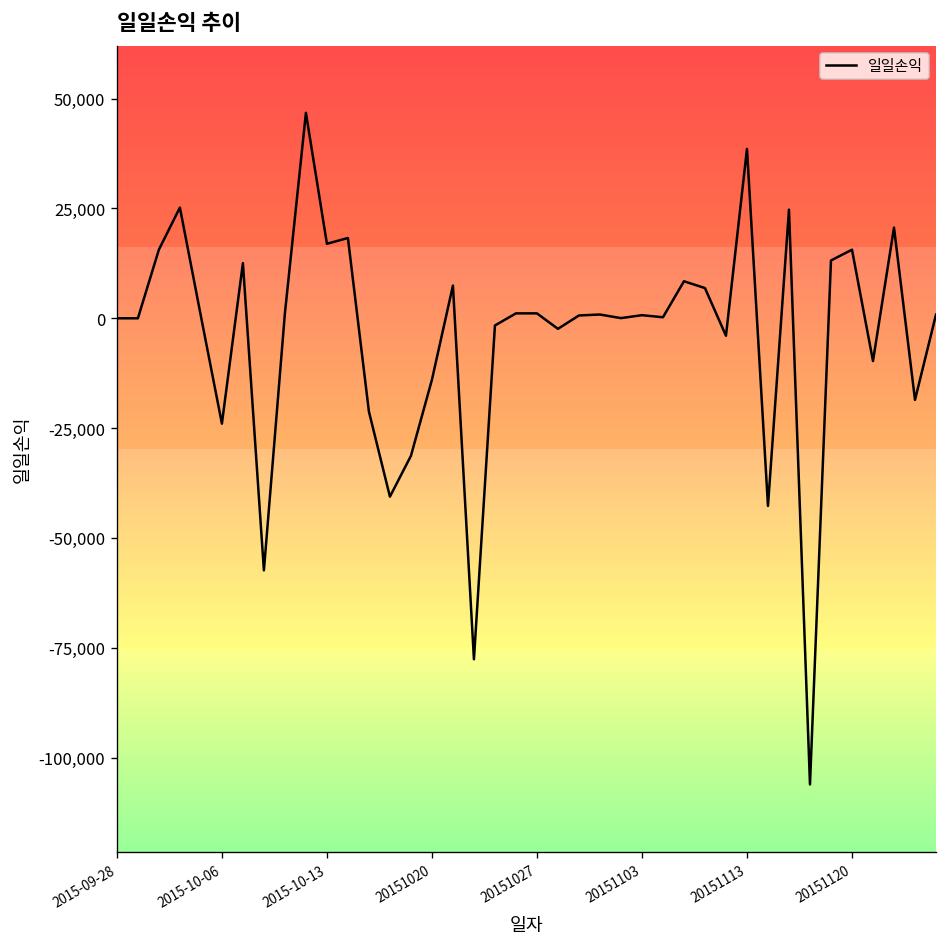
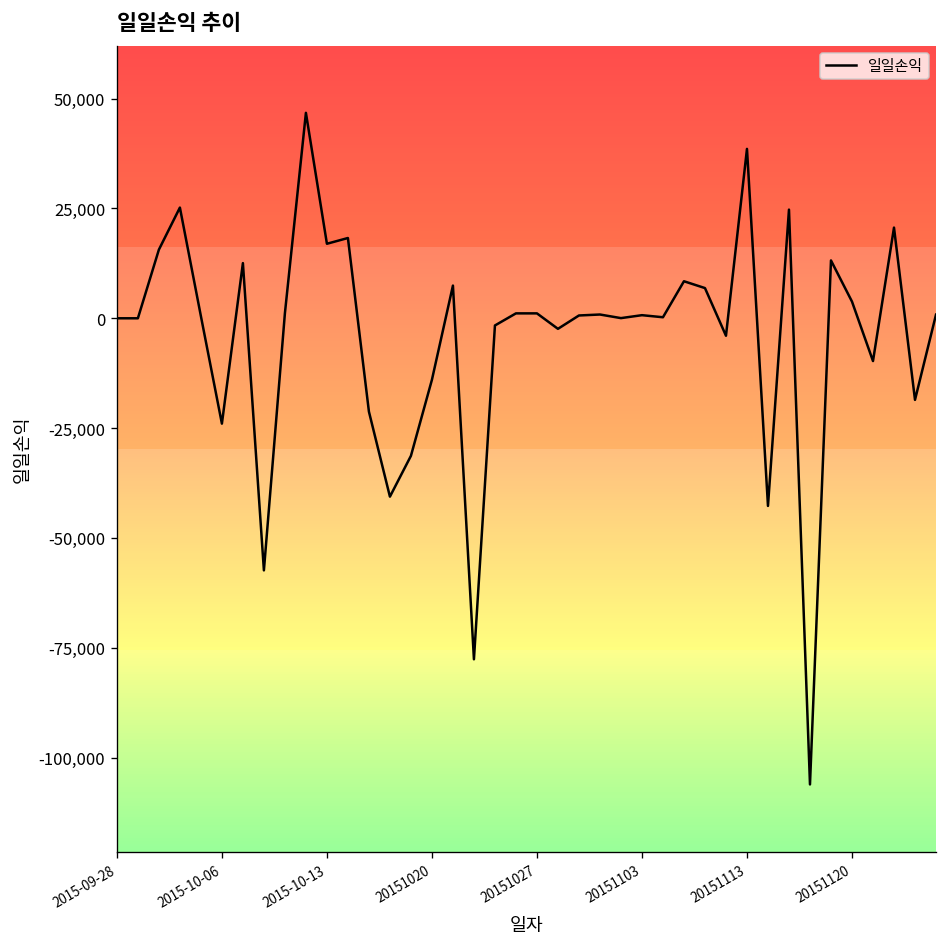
20151120: 16,000 -> 4,000
